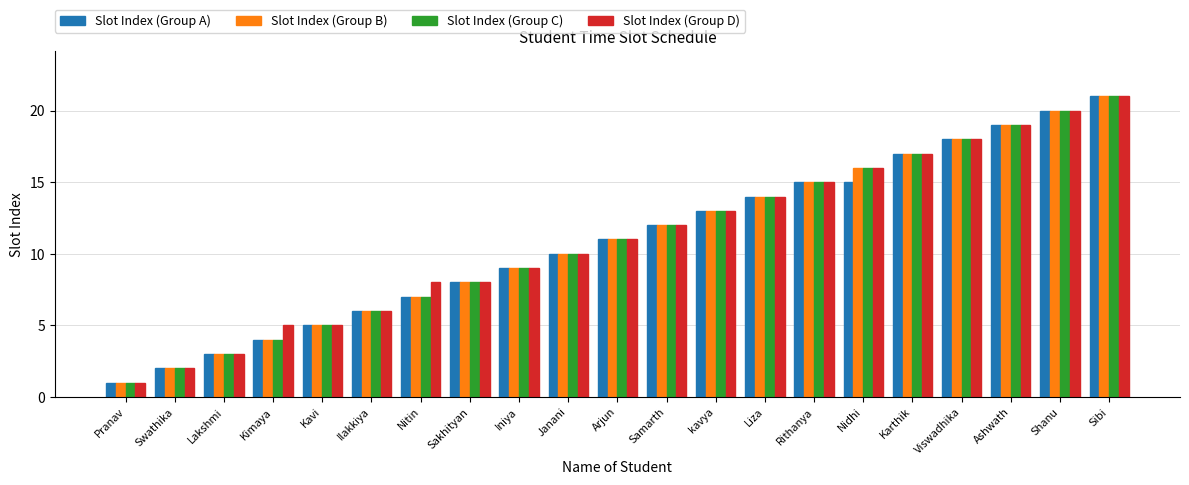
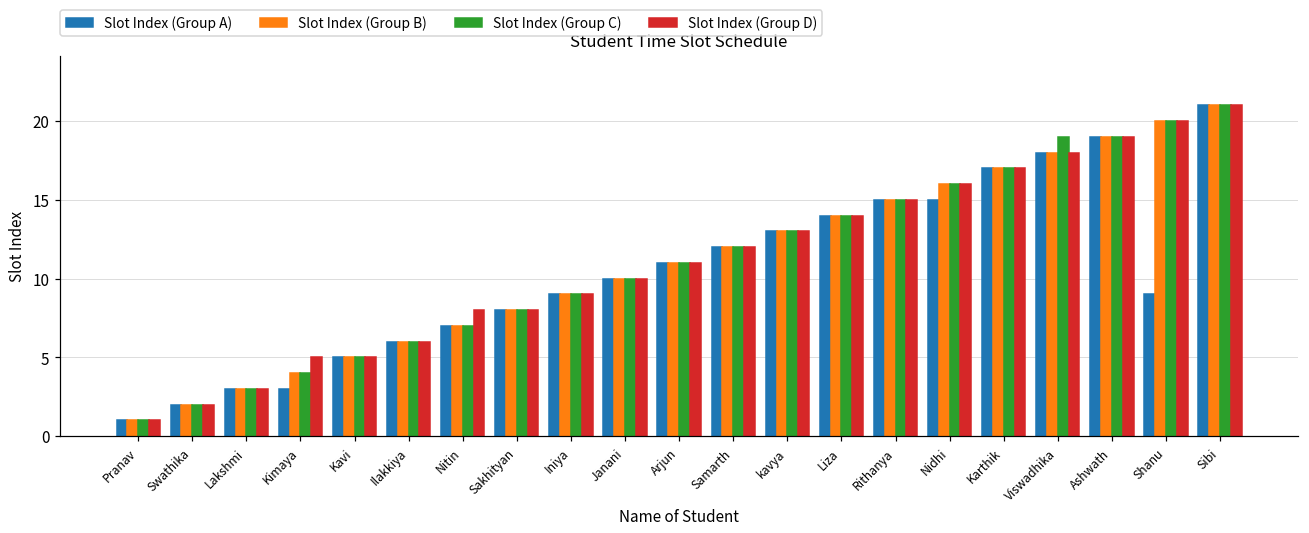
Slot Index (Group A), Kimaya: 4 -> 3
Slot Index (Group C), Viswadhika: 18 -> 19
Slot Index (Group A), Shanu: 20 -> 9
